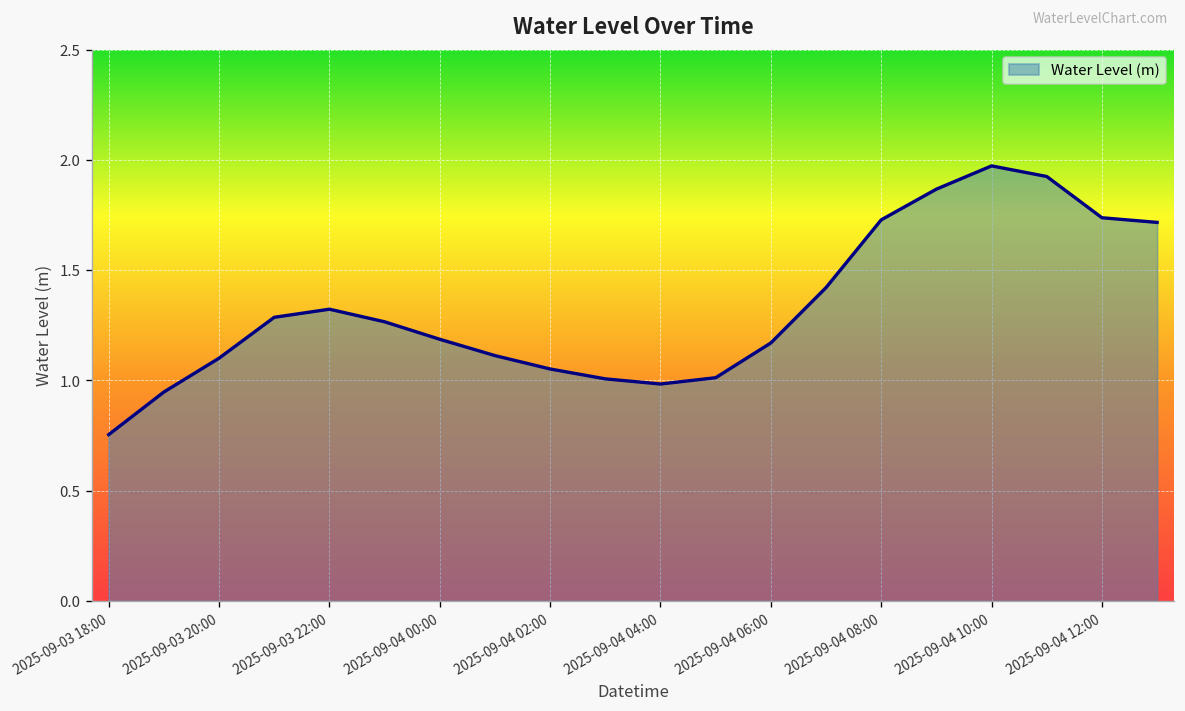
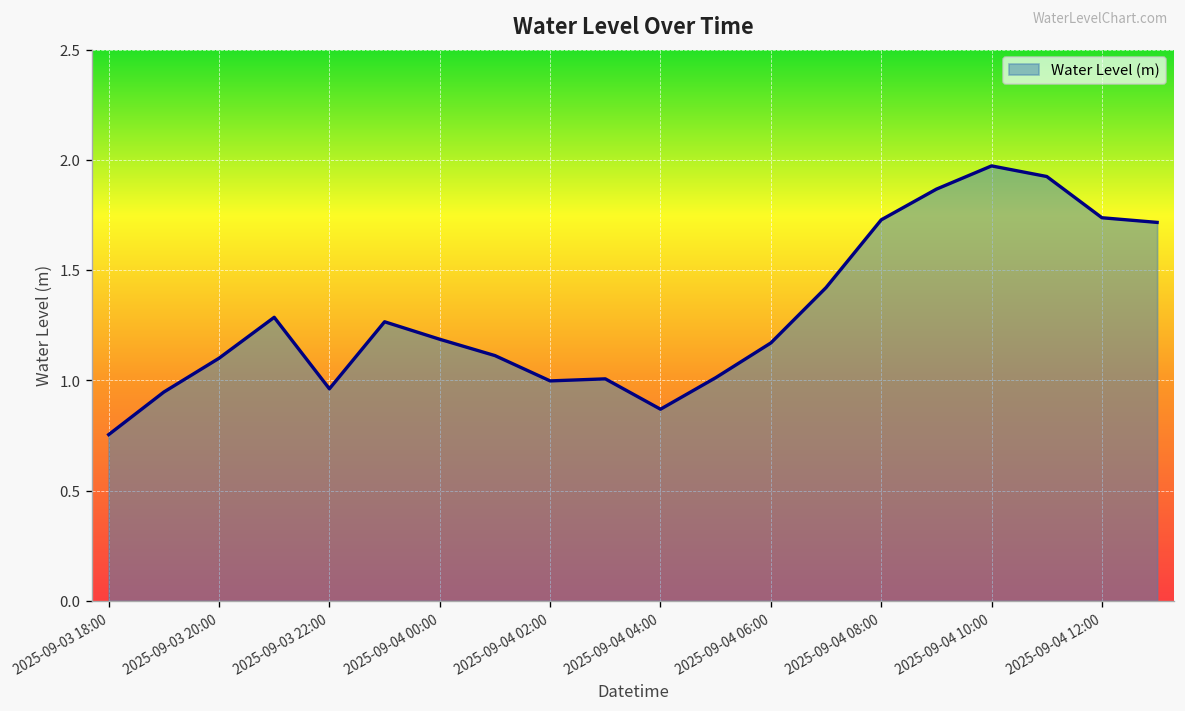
2025-09-03 22:00: 1.32 -> 0.96
2025-09-04 02:00: 1.05 -> 1.00
2025-09-04 04:00: 0.98 -> 0.87
